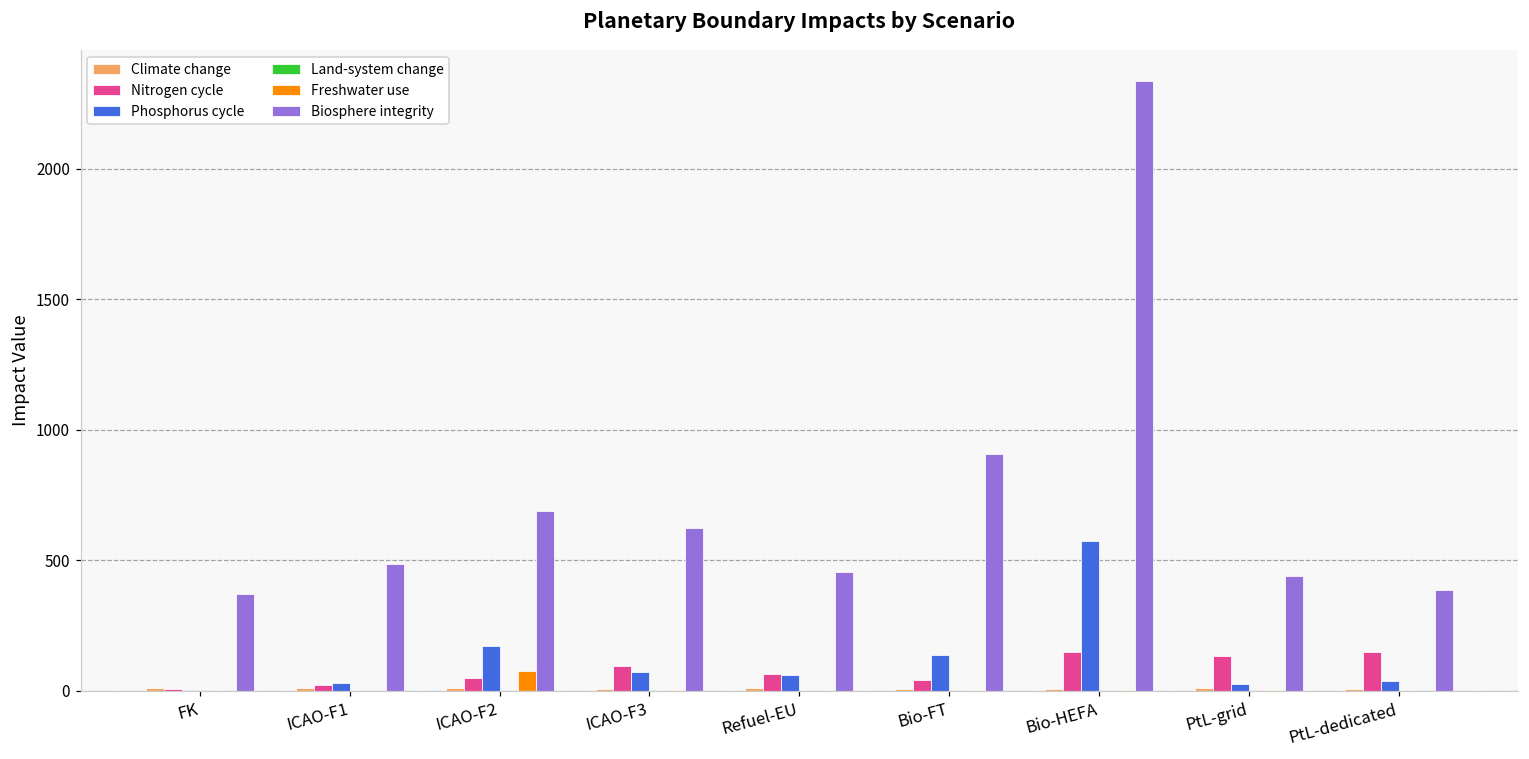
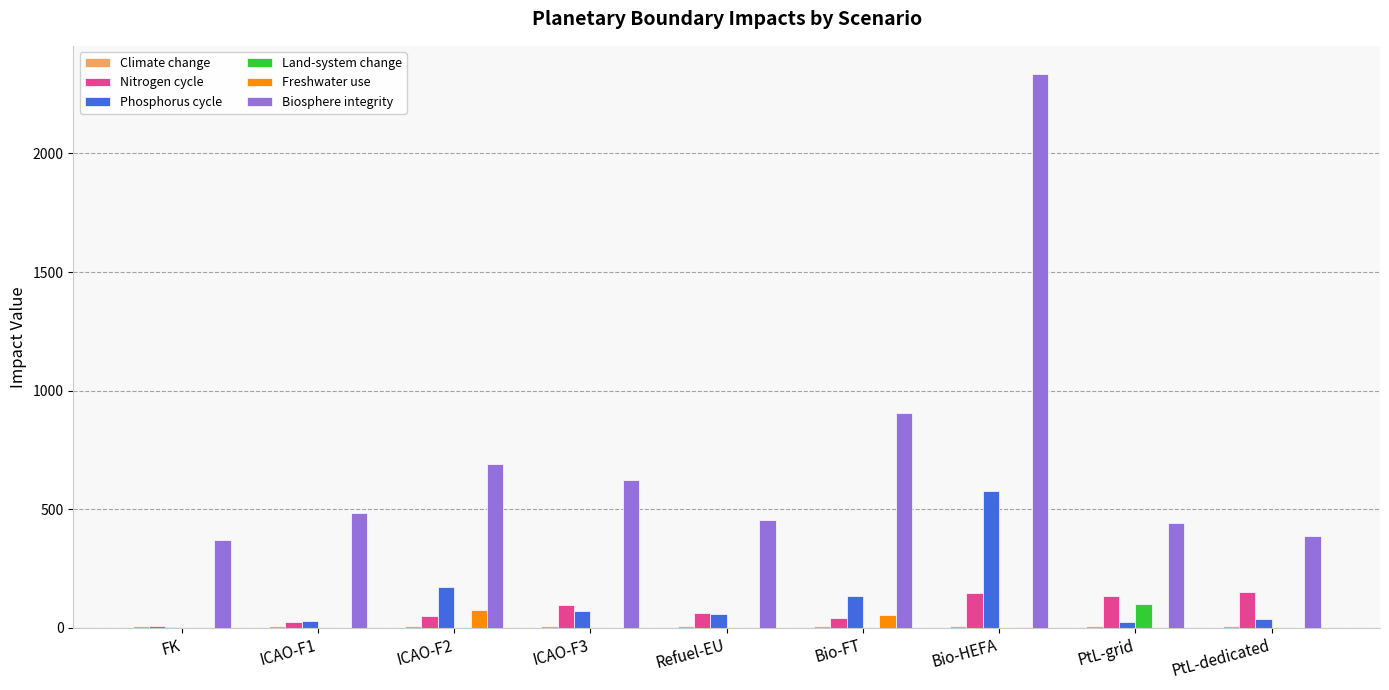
Freshwater use, Bio-FT: 0 -> 50
Land-system change, PtL-grid: 0 -> 100
